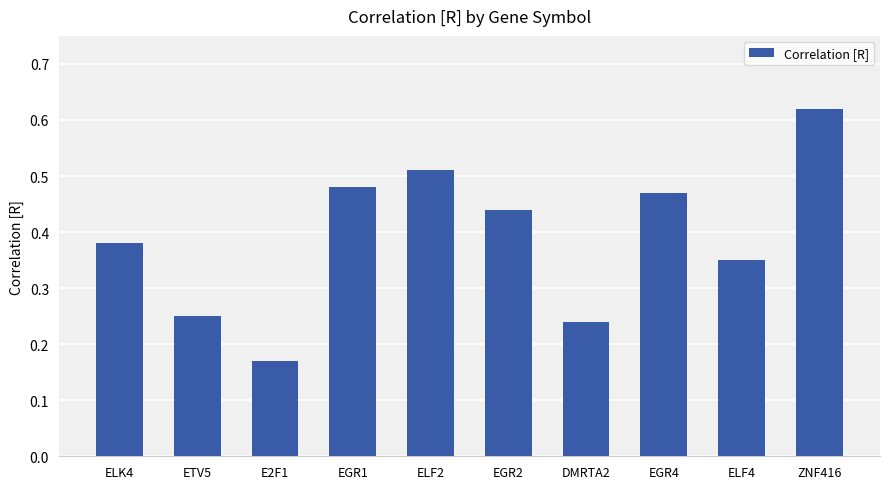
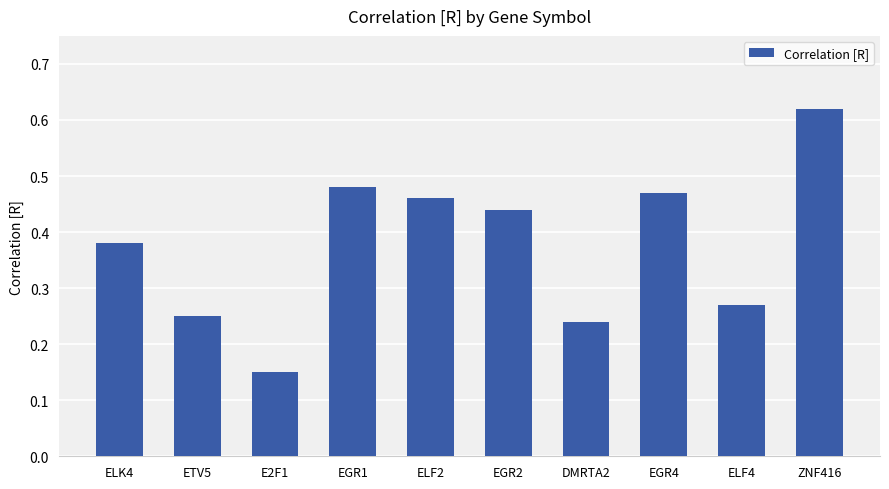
E2F1: 0.17 -> 0.15
ELF2: 0.51 -> 0.46
ELF4: 0.35 -> 0.27
